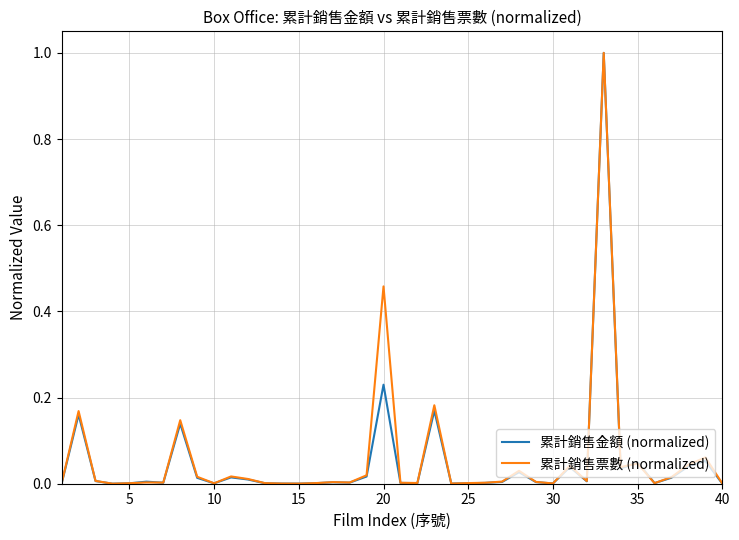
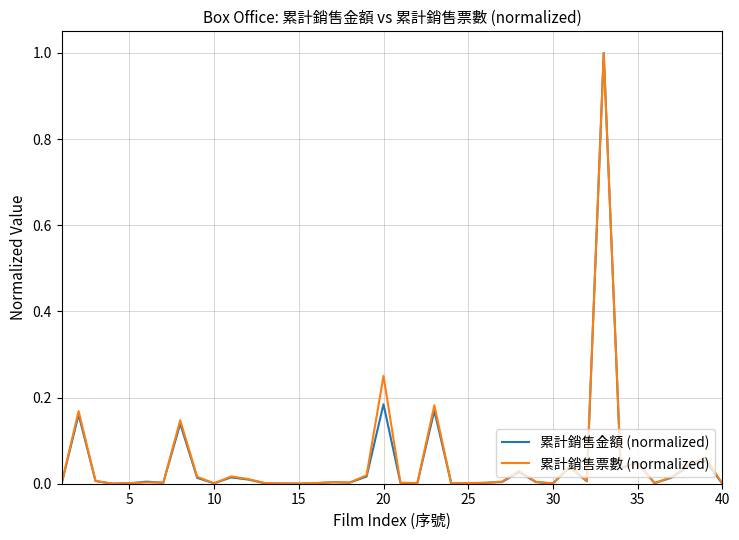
累計銷售金額 (normalized), 20: 0.23 -> 0.18
累計銷售票數 (normalized), 20: 0.46 -> 0.25
